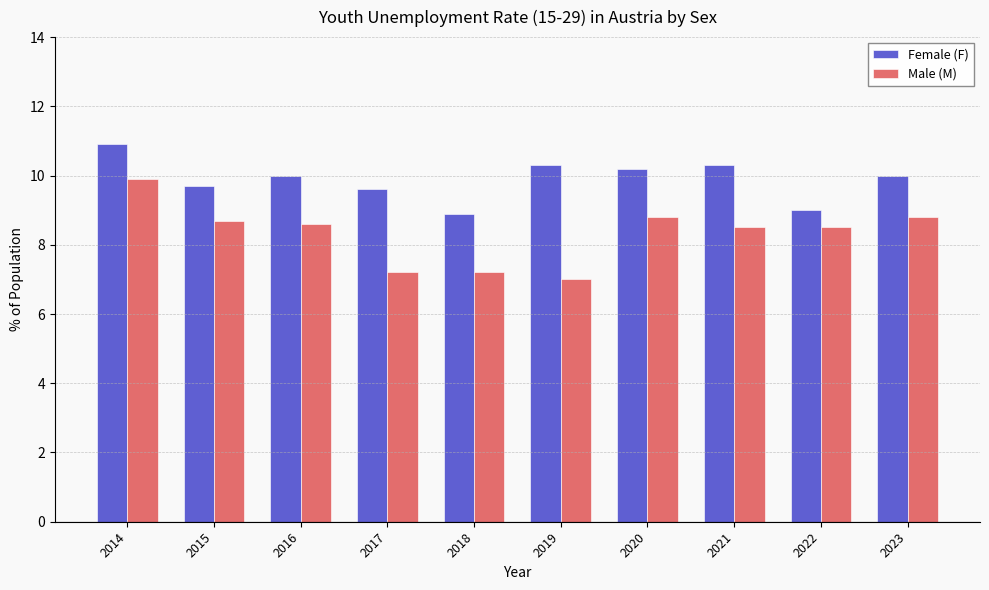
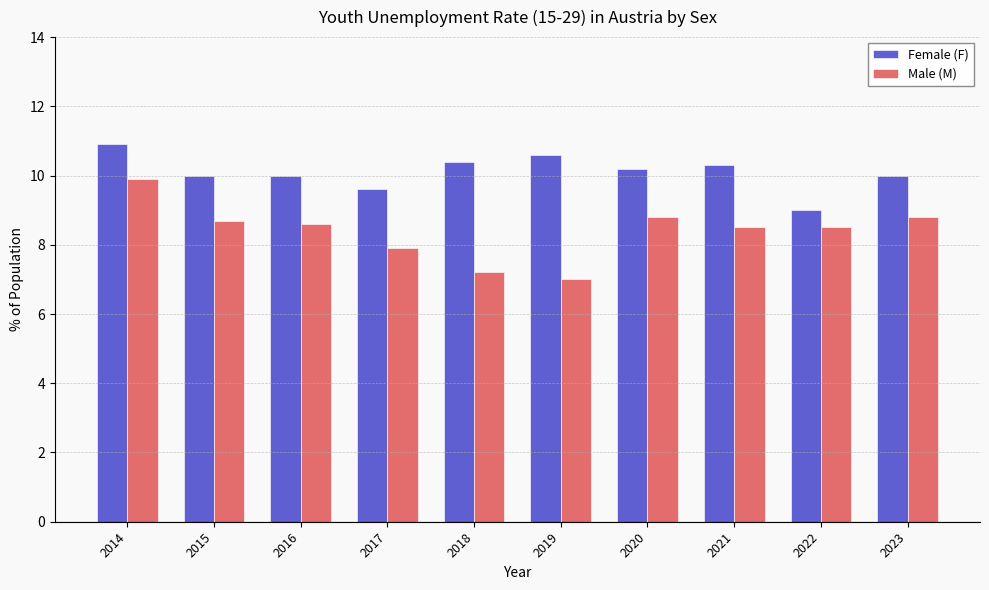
Female (F), 2015: 9.7 -> 10.0
Male (M), 2017: 7.2 -> 7.9
Female (F), 2018: 8.9 -> 10.4
Female (F), 2019: 10.3 -> 10.6
